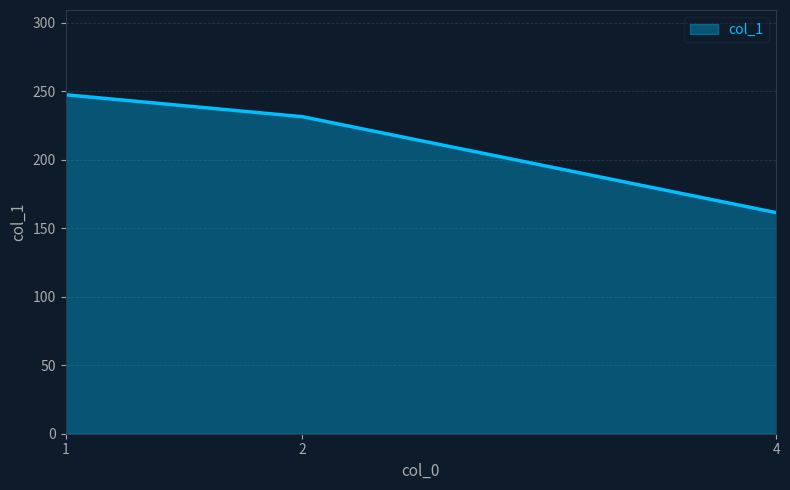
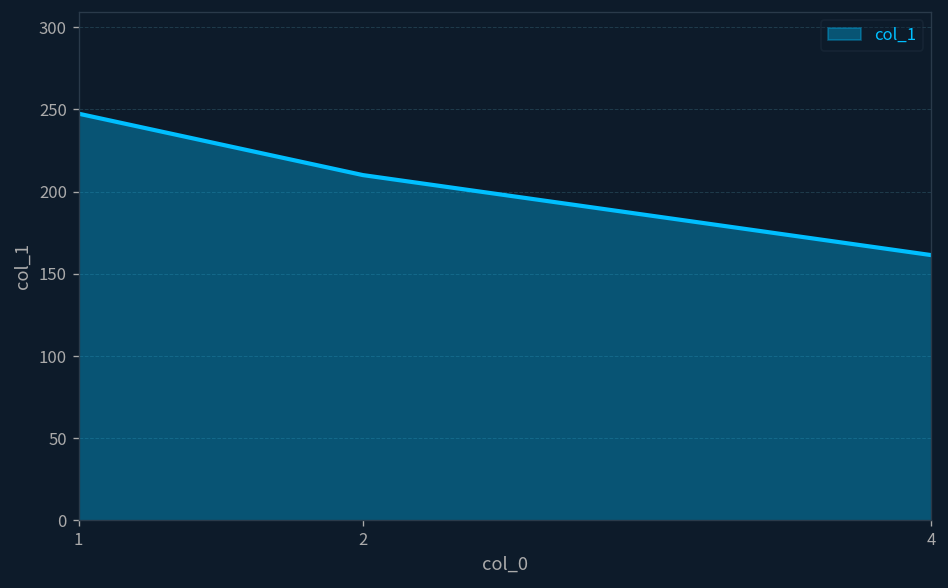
2: 231 -> 210
